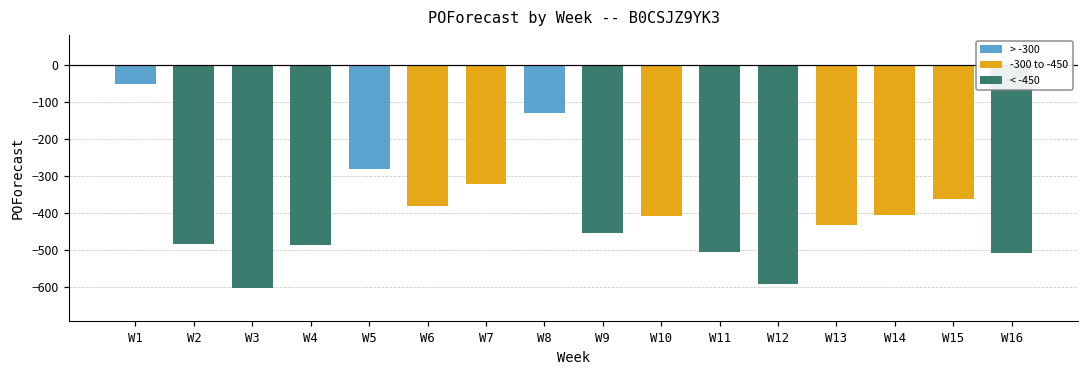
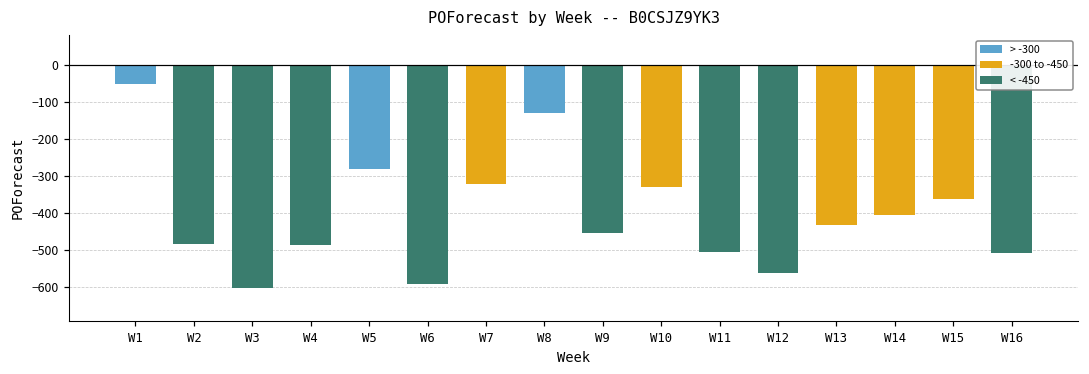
W6: -380 -> -590
W10: -410 -> -330
W12: -590 -> -560
